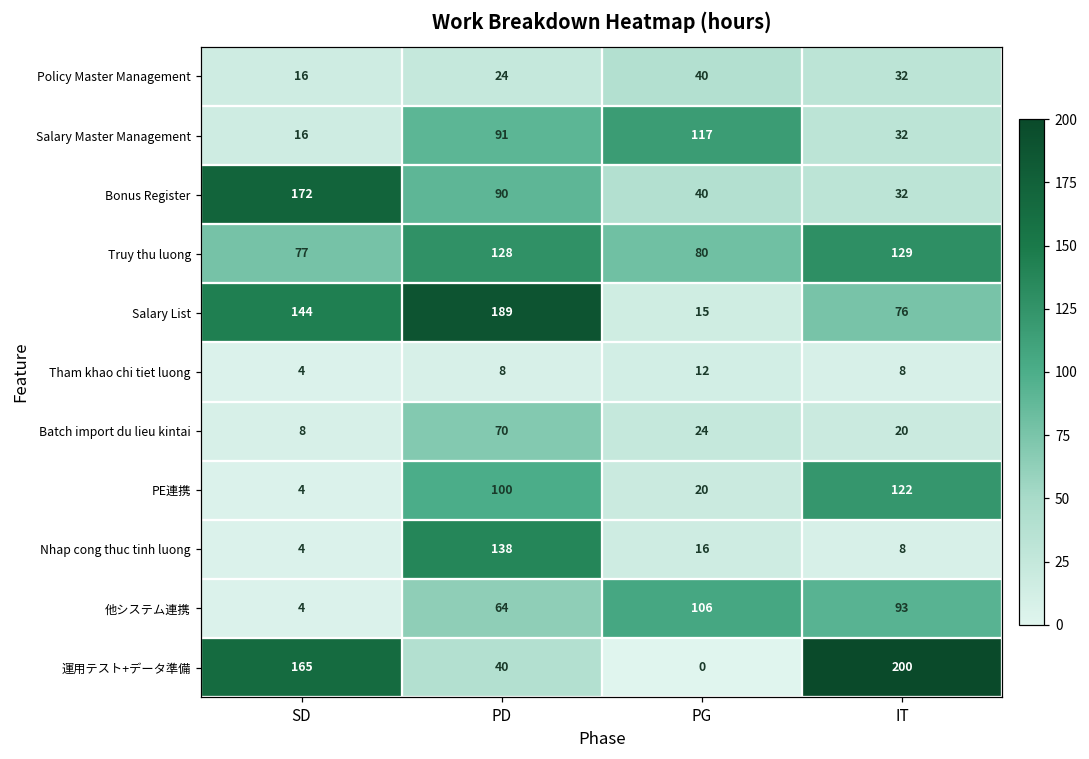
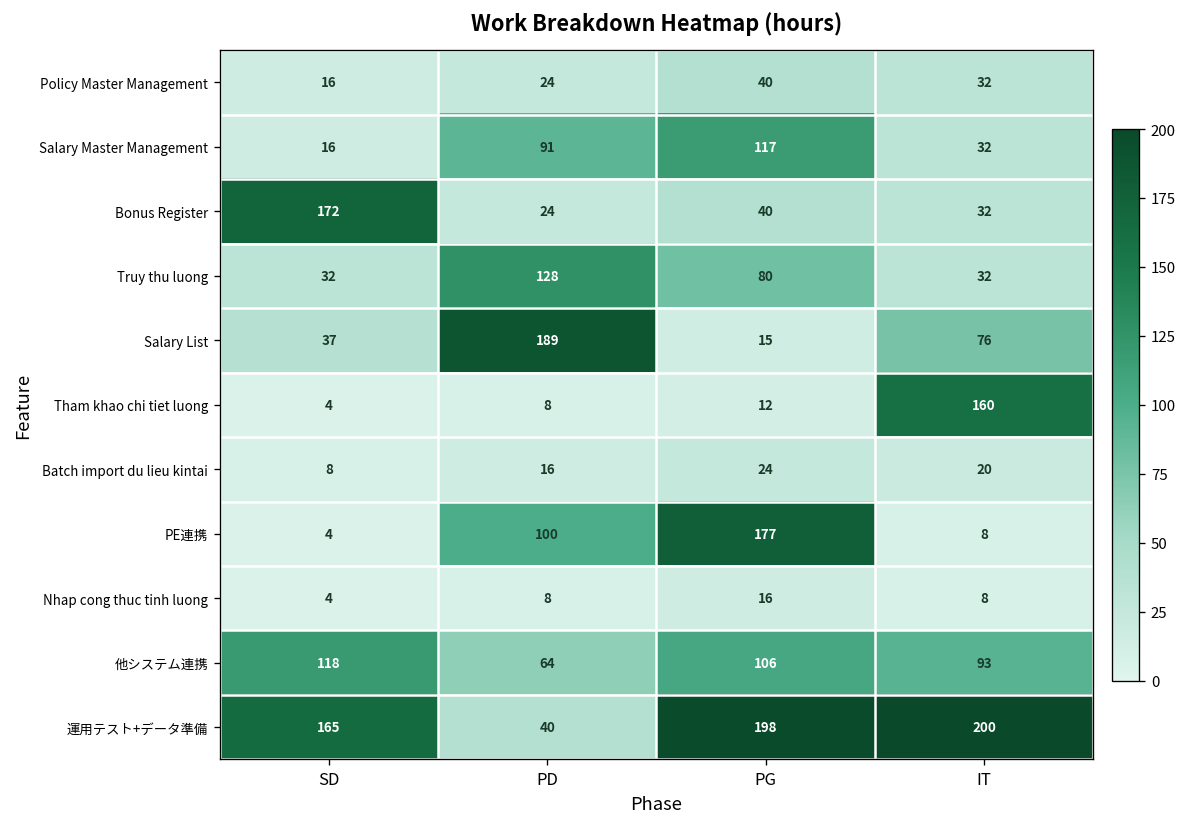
Bonus Register, PD: 90 -> 24
Truy thu luong, SD: 77 -> 32
Truy thu luong, IT: 129 -> 32
Salary List, SD: 144 -> 37
Tham khao chi tiet luong, IT: 8 -> 160
Batch import du lieu kintai, PD: 70 -> 16
PE連携, PG: 20 -> 177
PE連携, IT: 122 -> 8
Nhap cong thuc tinh luong, PD: 138 -> 8
他システム連携, SD: 4 -> 118
運用テスト+データ準備, PG: 0 -> 198
